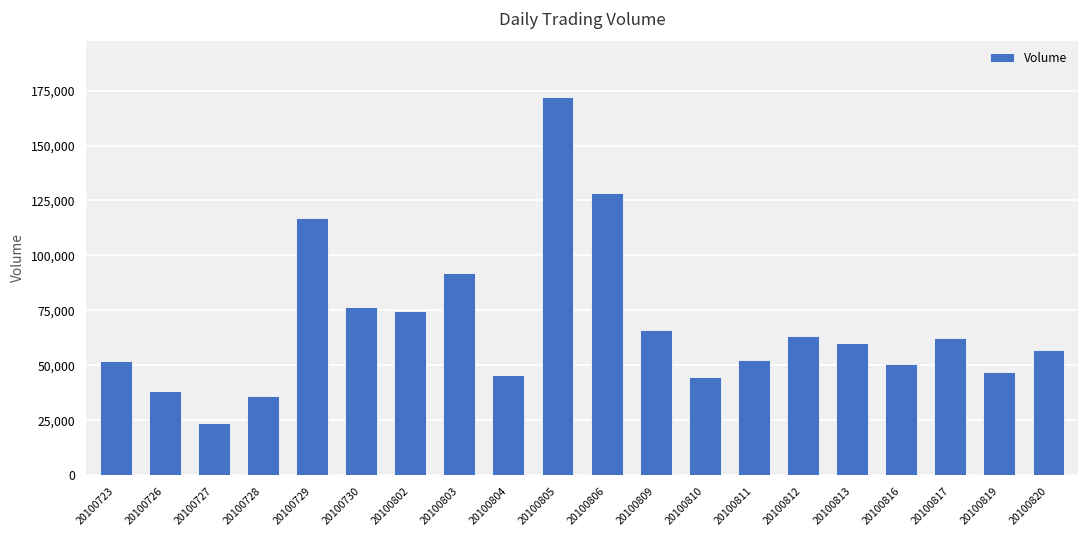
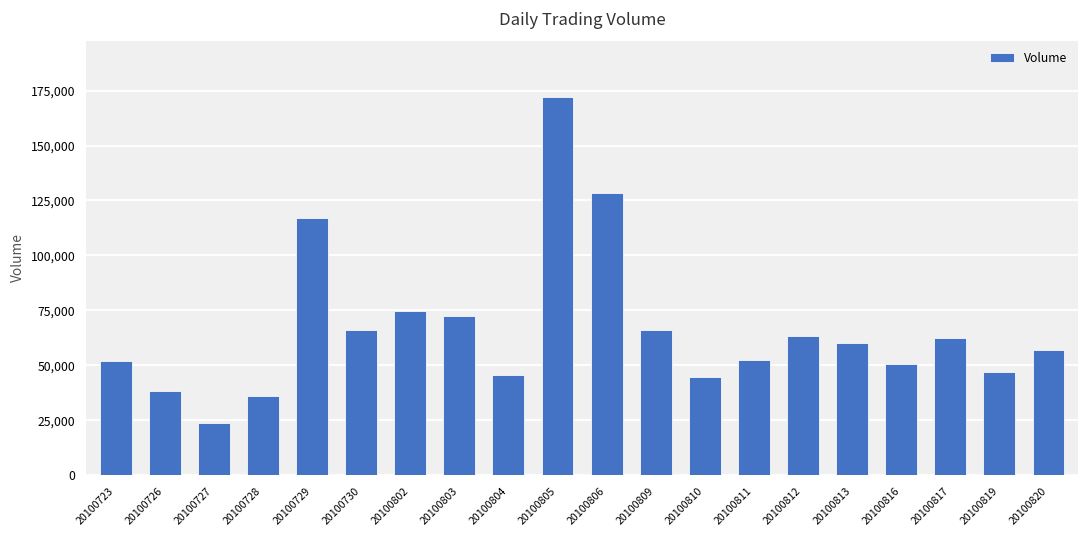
20100730: 77,000 -> 66,000
20100803: 92,000 -> 72,000
